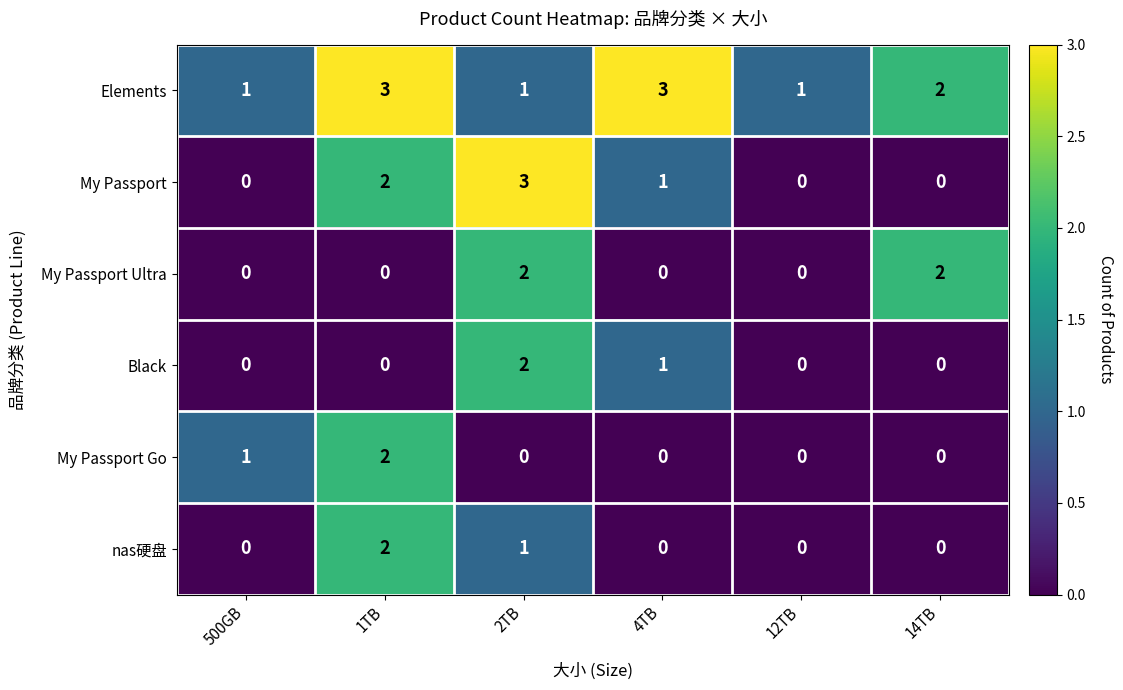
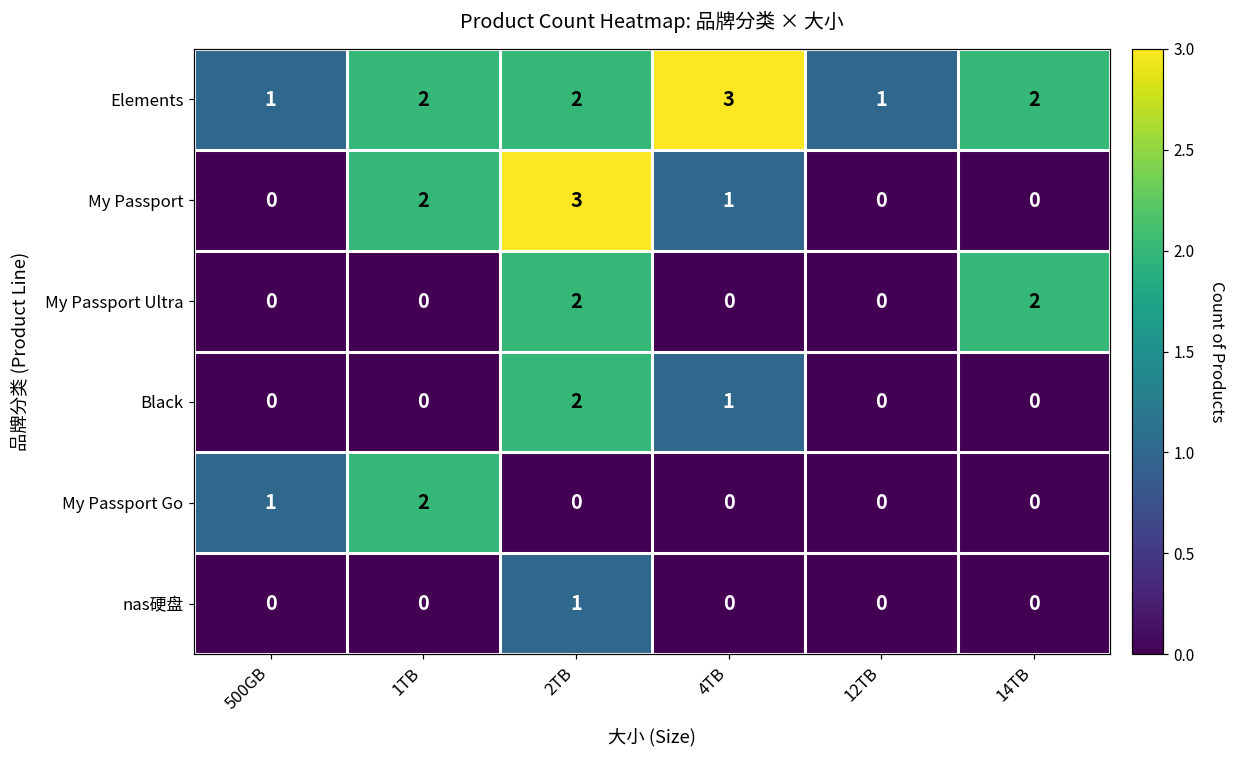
Elements, 1TB: 3 -> 2
Elements, 2TB: 1 -> 2
nas硬盘, 1TB: 2 -> 0
